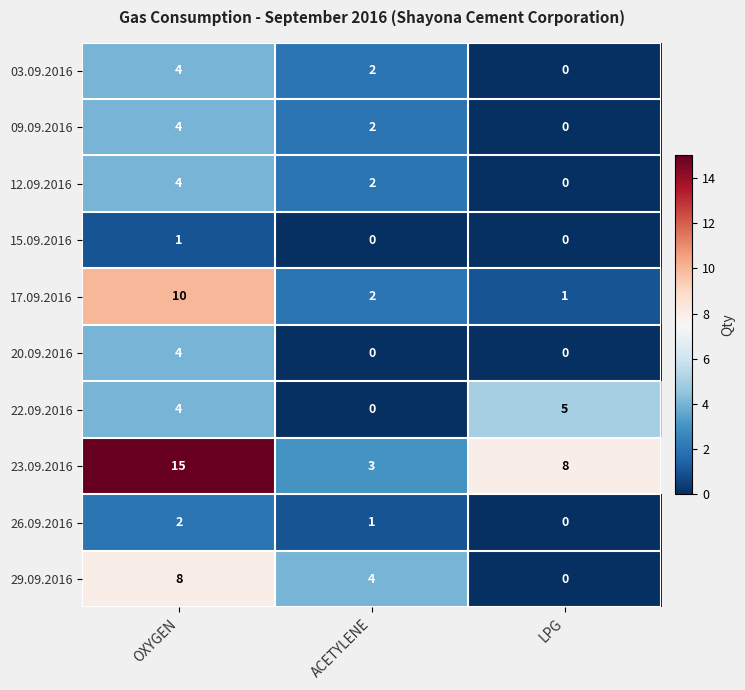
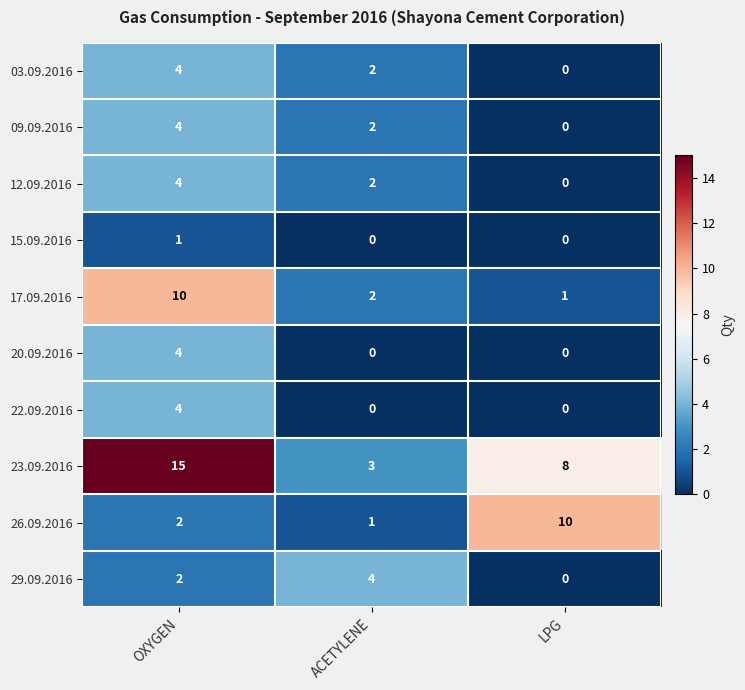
22.09.2016, LPG: 5 -> 0
26.09.2016, LPG: 0 -> 10
29.09.2016, OXYGEN: 8 -> 2
